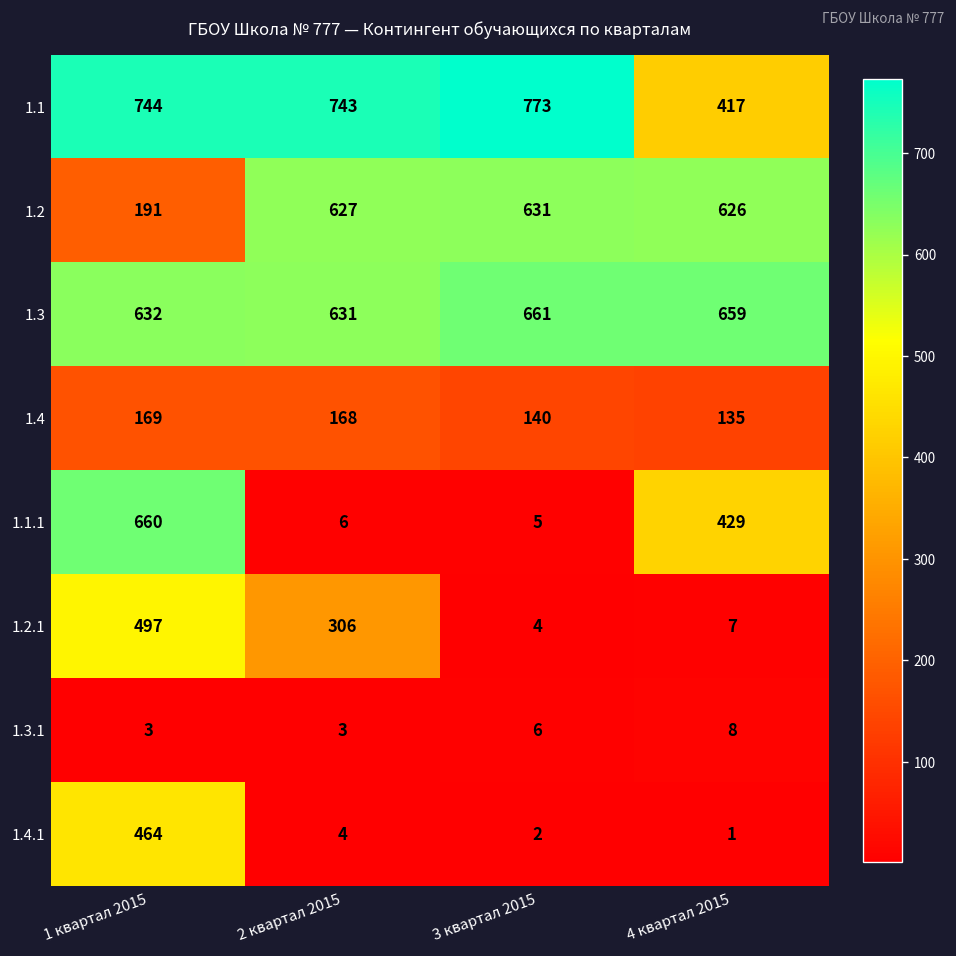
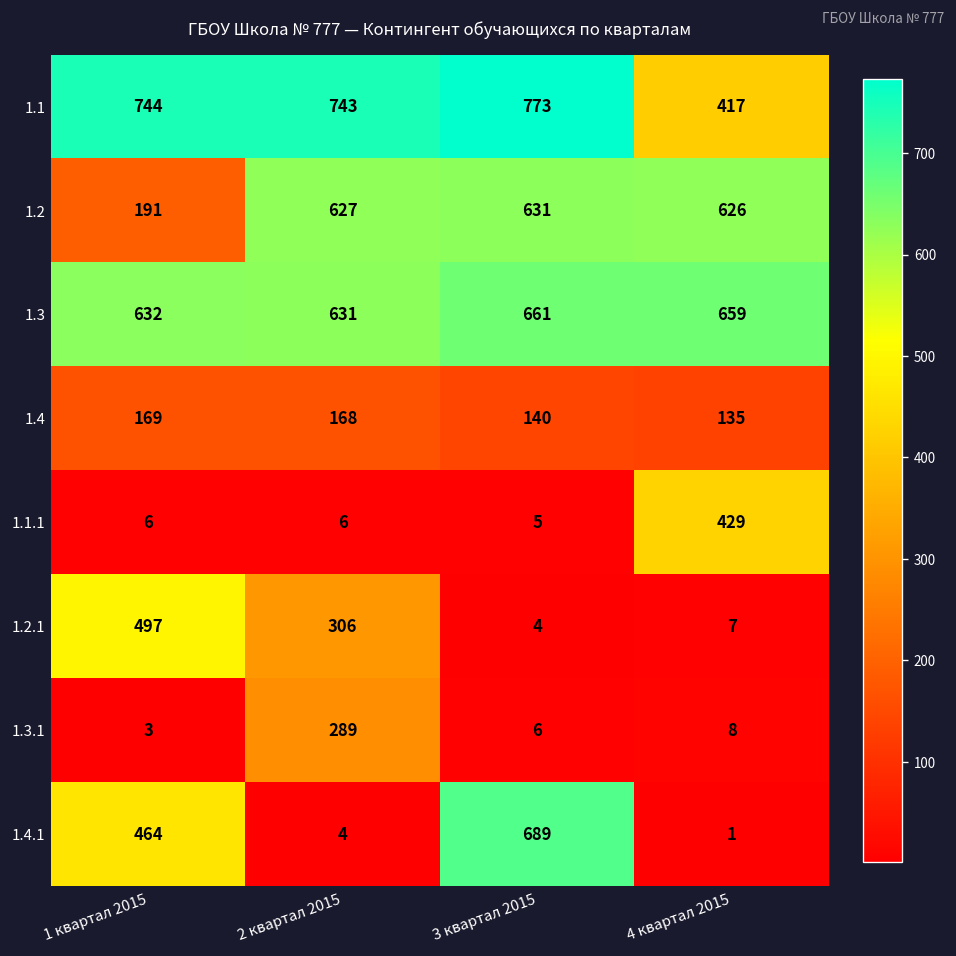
1.1.1, 1 квартал 2015: 660 -> 6
1.3.1, 2 квартал 2015: 3 -> 289
1.4.1, 3 квартал 2015: 2 -> 689
